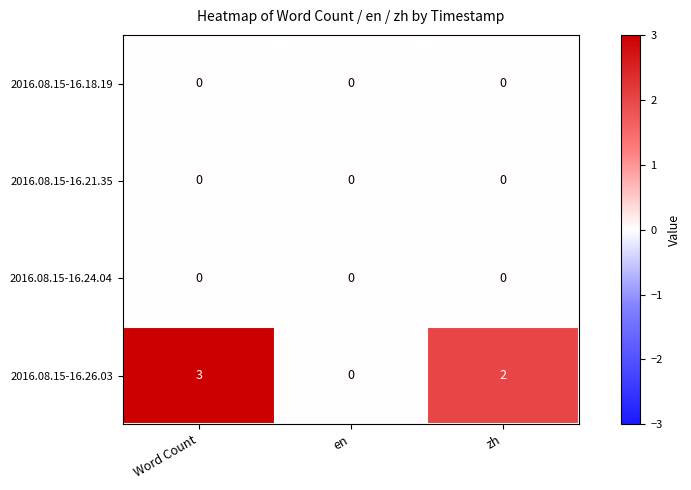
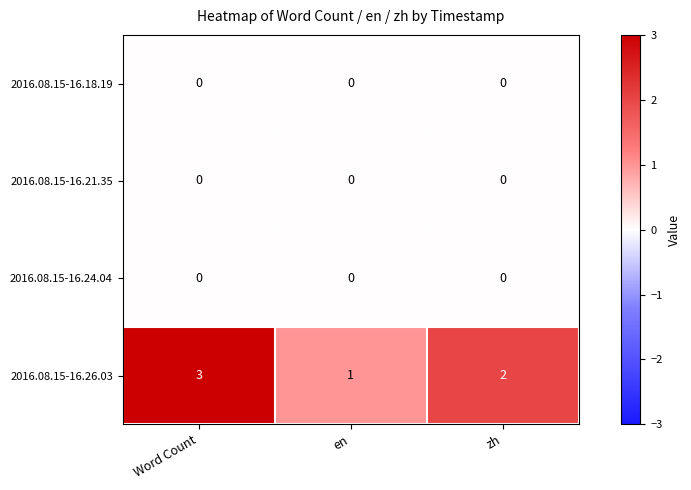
2016.08.15-16.26.03, en: 0 -> 1
